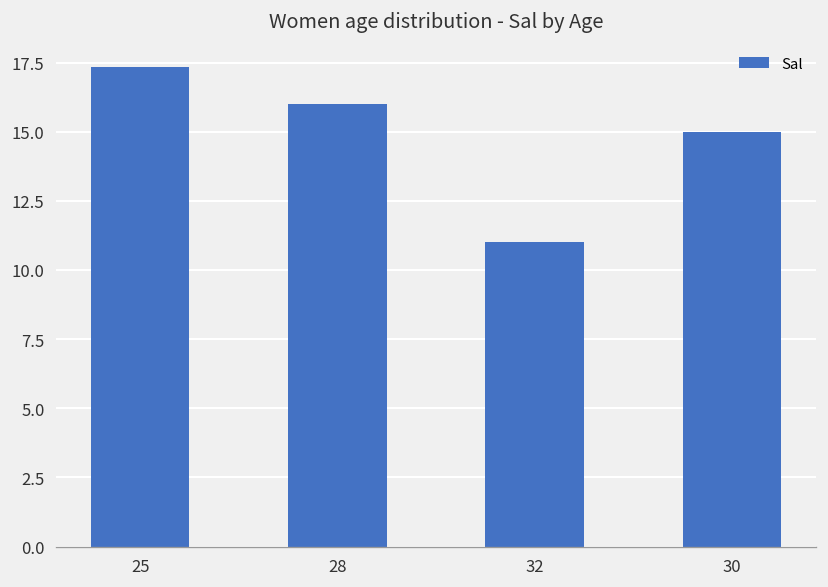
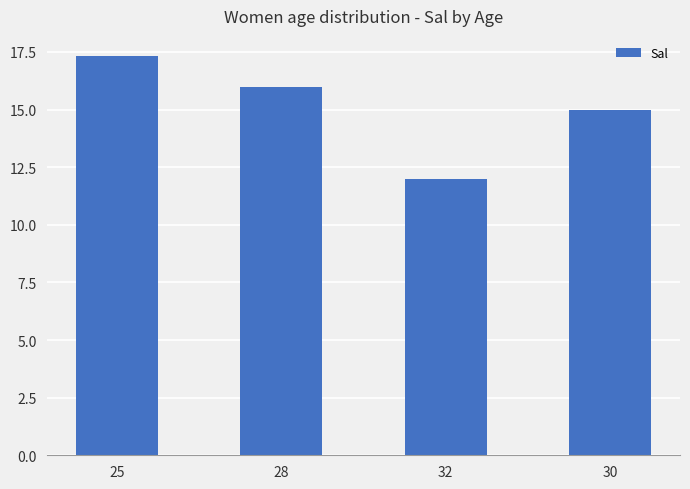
32: 11 -> 12
